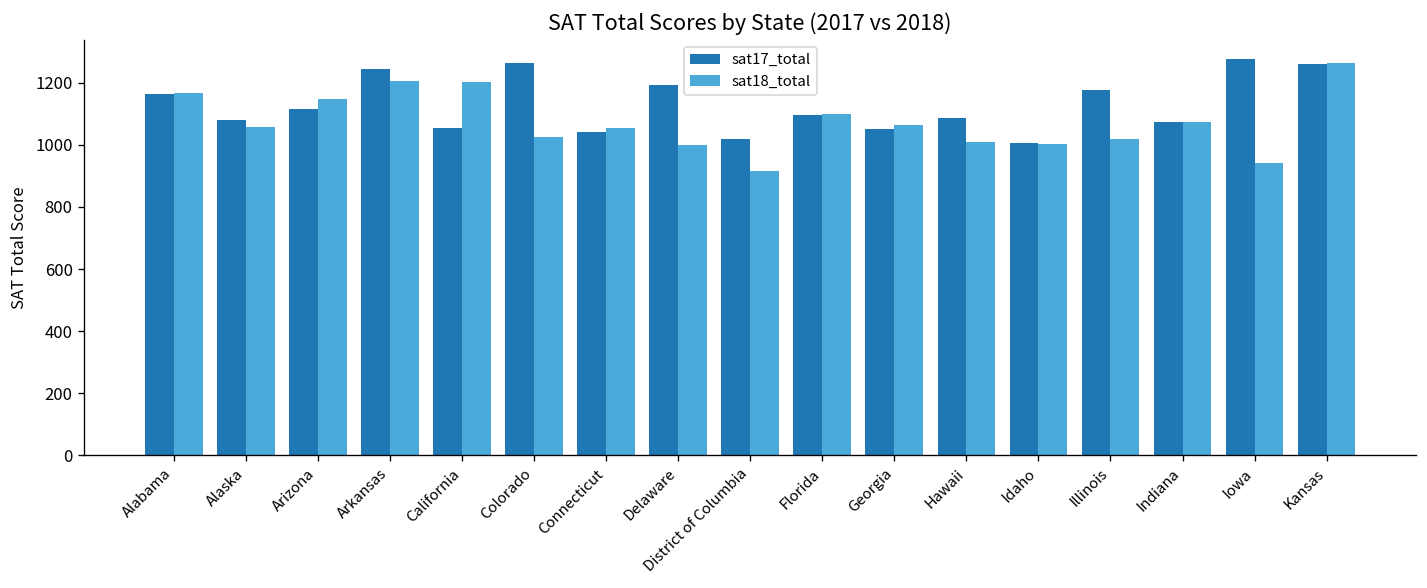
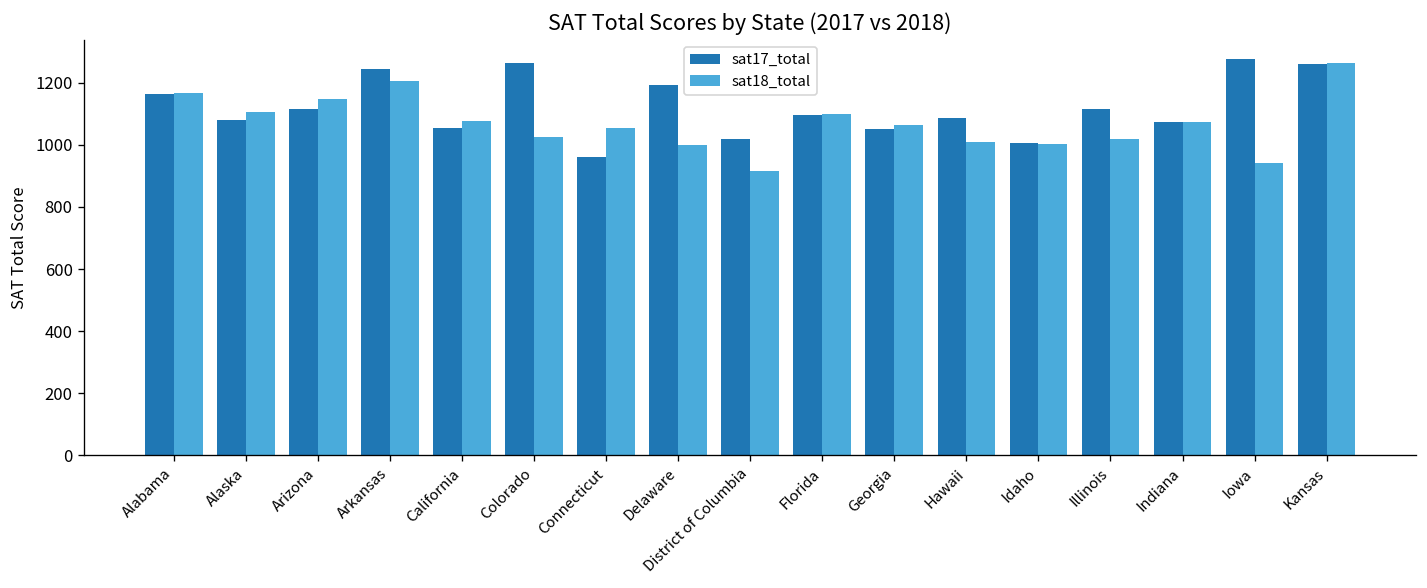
sat18_total, Alaska: 1060 -> 1110
sat18_total, California: 1200 -> 1080
sat17_total, Connecticut: 1040 -> 960
sat17_total, Illinois: 1180 -> 1120
